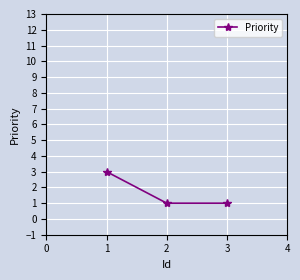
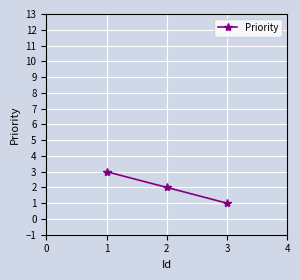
2: 1 -> 2
